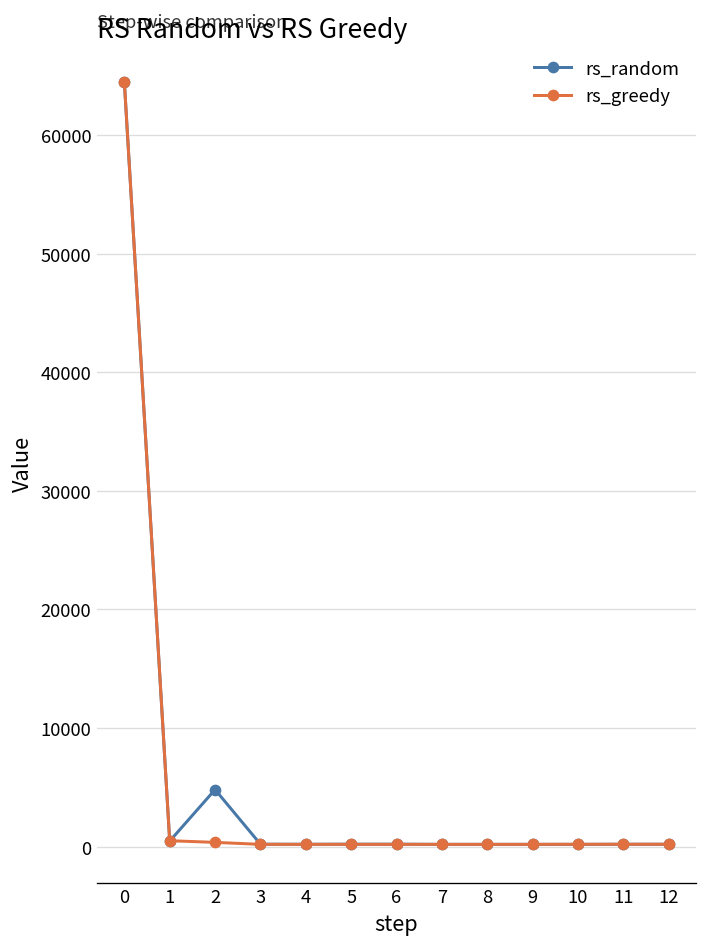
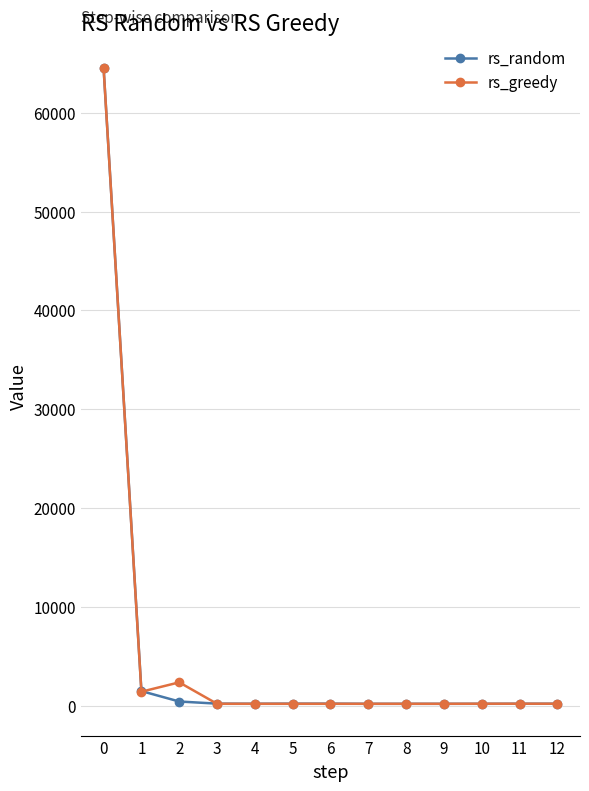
rs_random, 1: 0 -> 1000
rs_greedy, 1: 0 -> 1000
rs_random, 2: 5000 -> 0
rs_greedy, 2: 0 -> 2000
